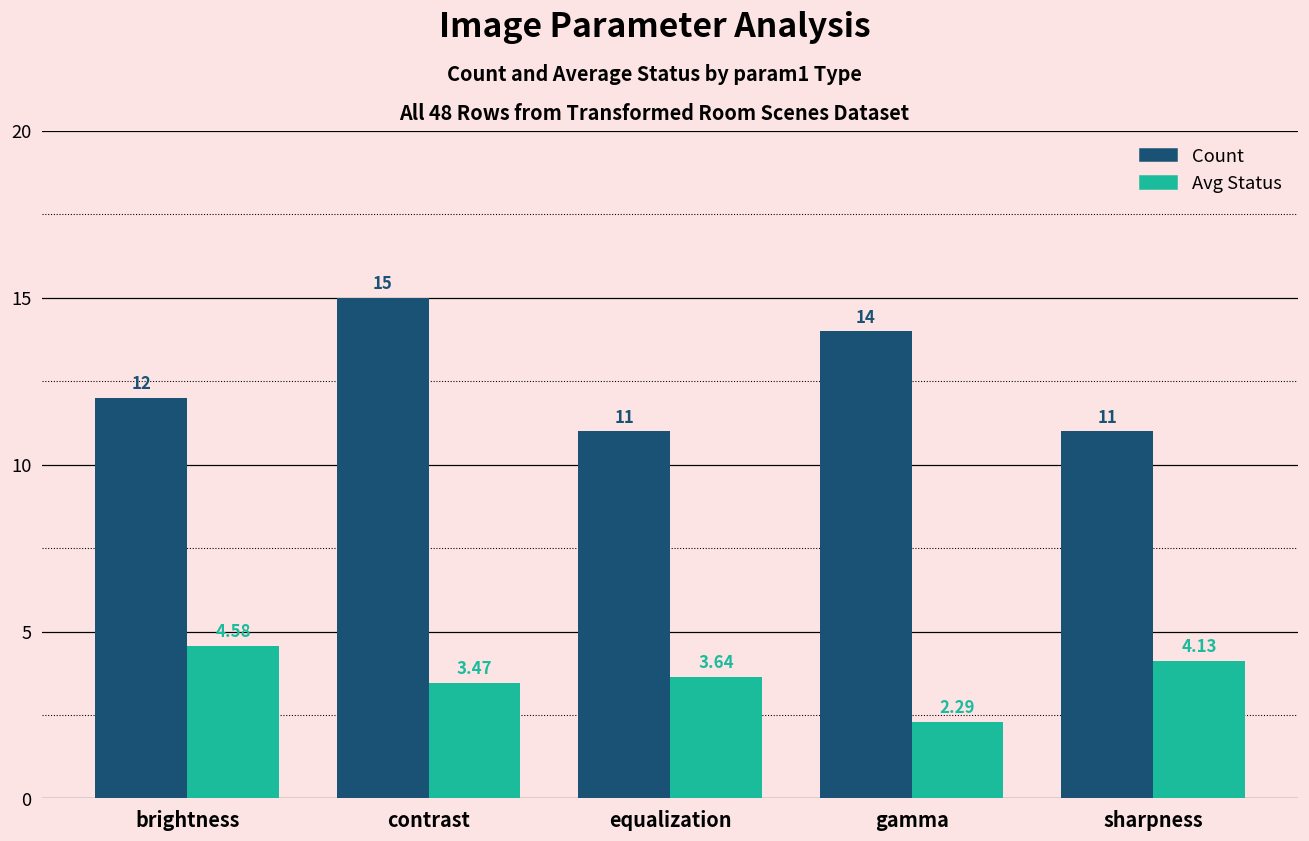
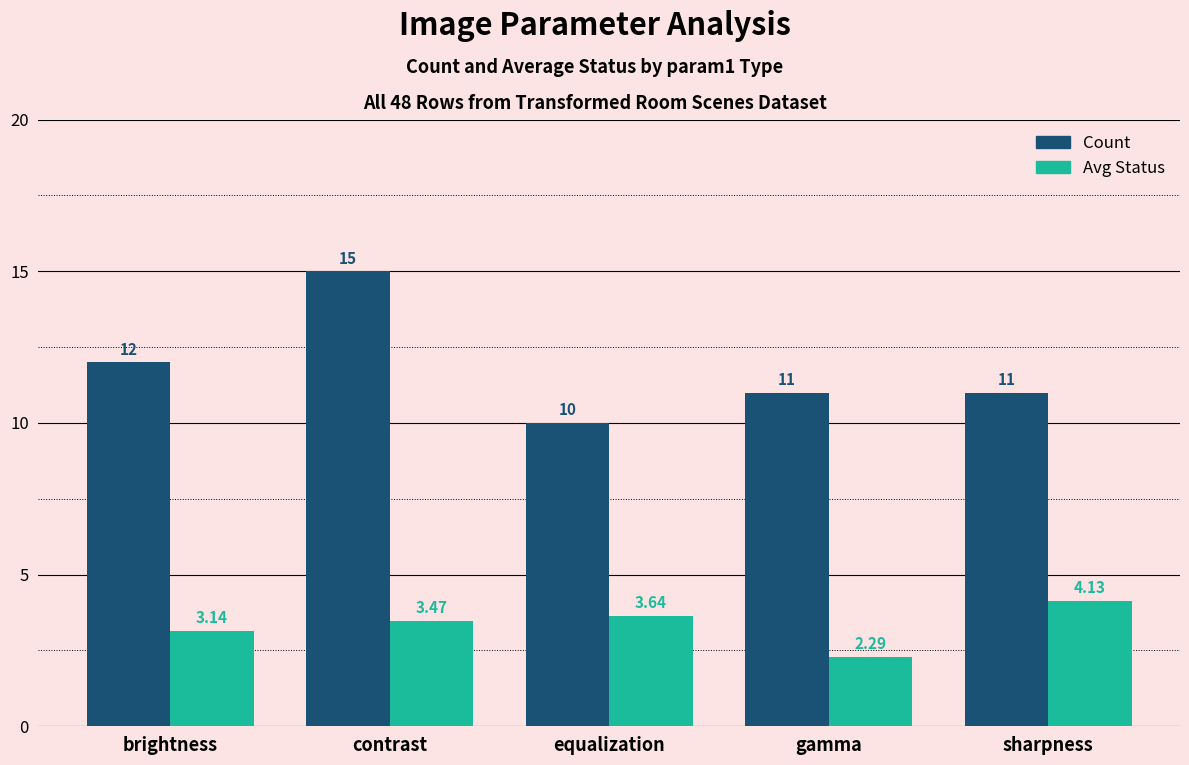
Avg Status, brightness: 4.58 -> 3.14
Count, equalization: 11 -> 10
Count, gamma: 14 -> 11
